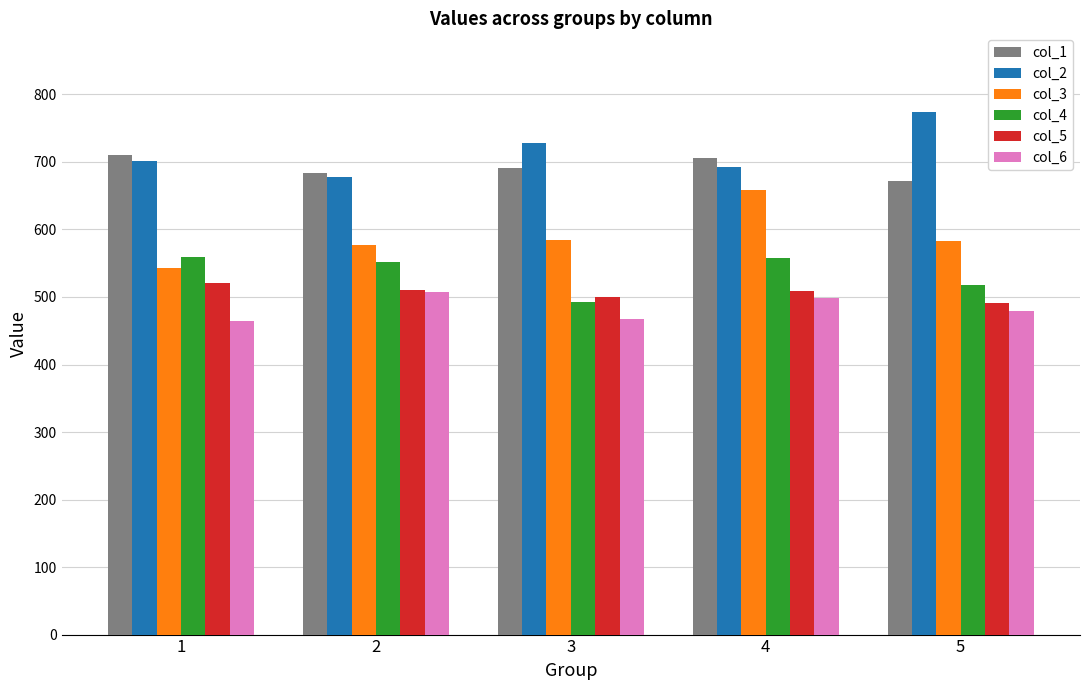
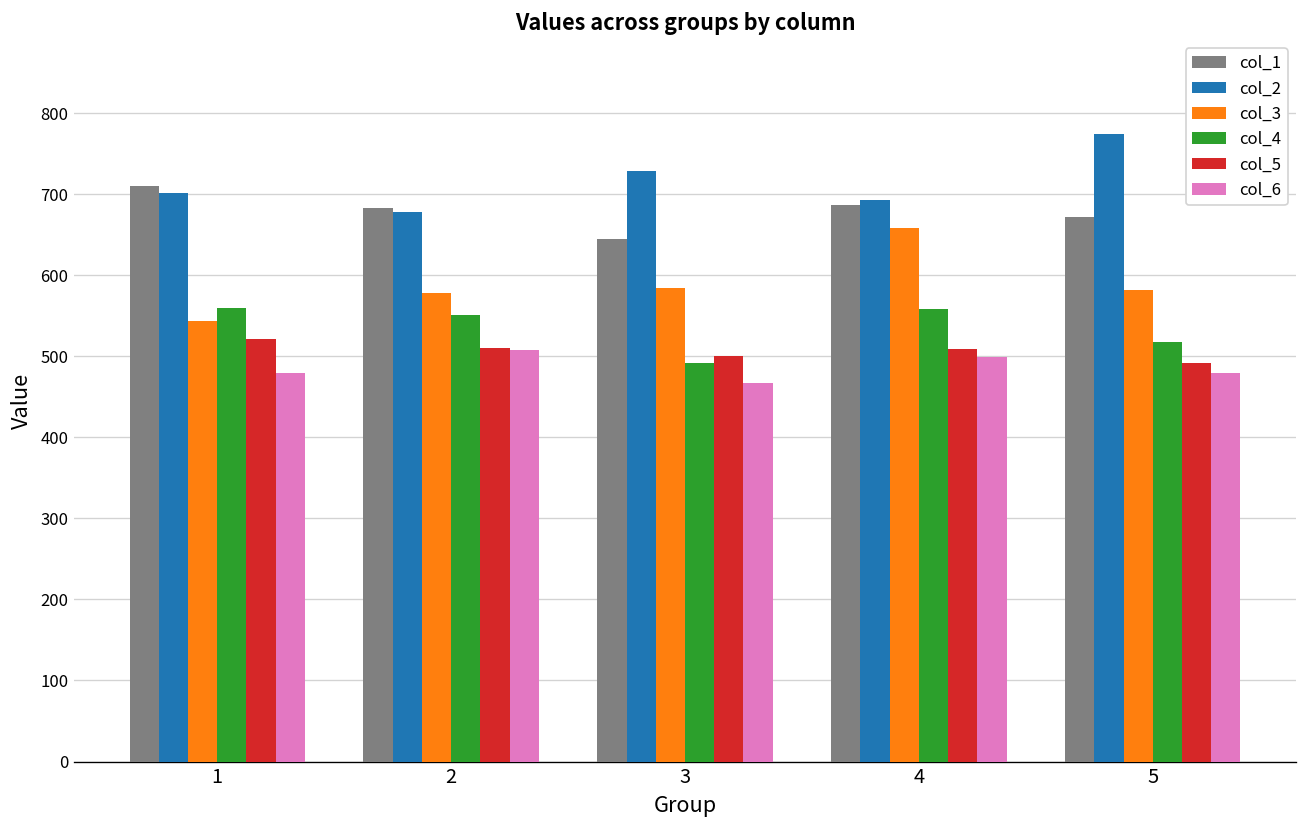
col_6, 1: 460 -> 480
col_1, 3: 690 -> 640
col_1, 4: 710 -> 690
